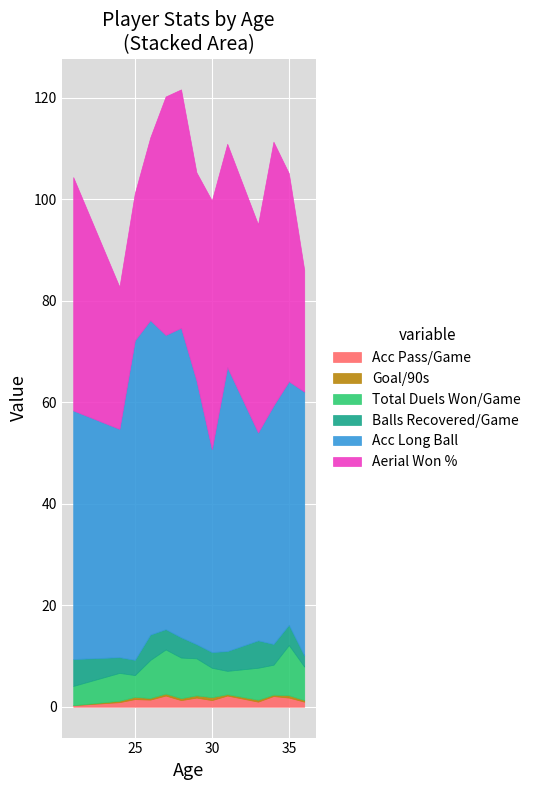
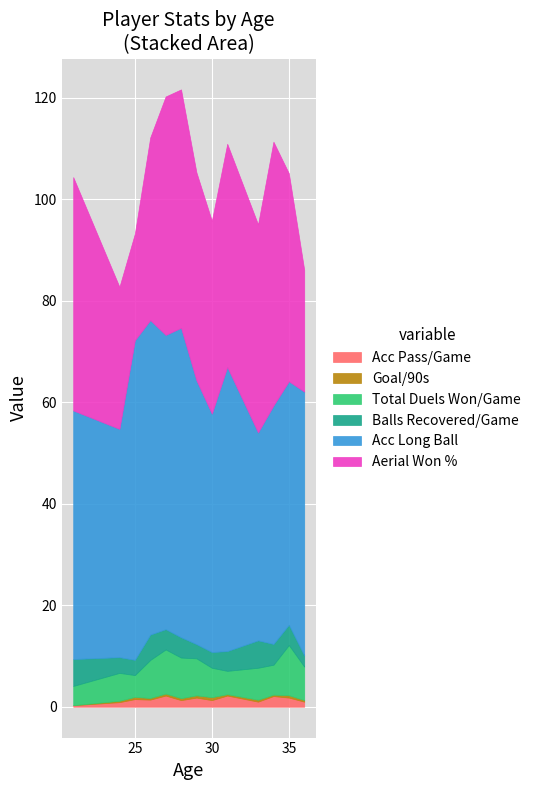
Aerial Won %, 25: 29 -> 21
Acc Long Ball, 30: 40 -> 47
Aerial Won %, 30: 49 -> 38
